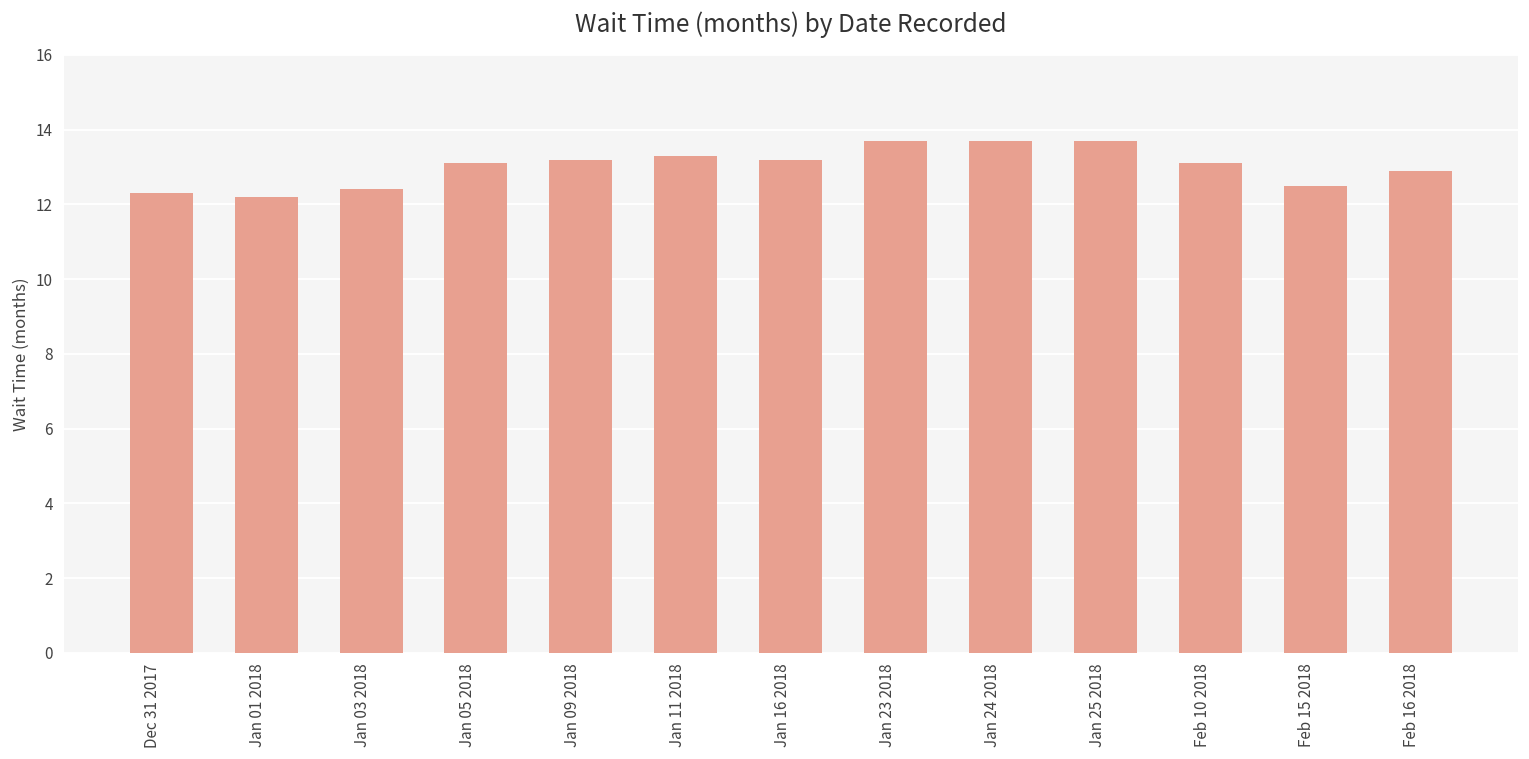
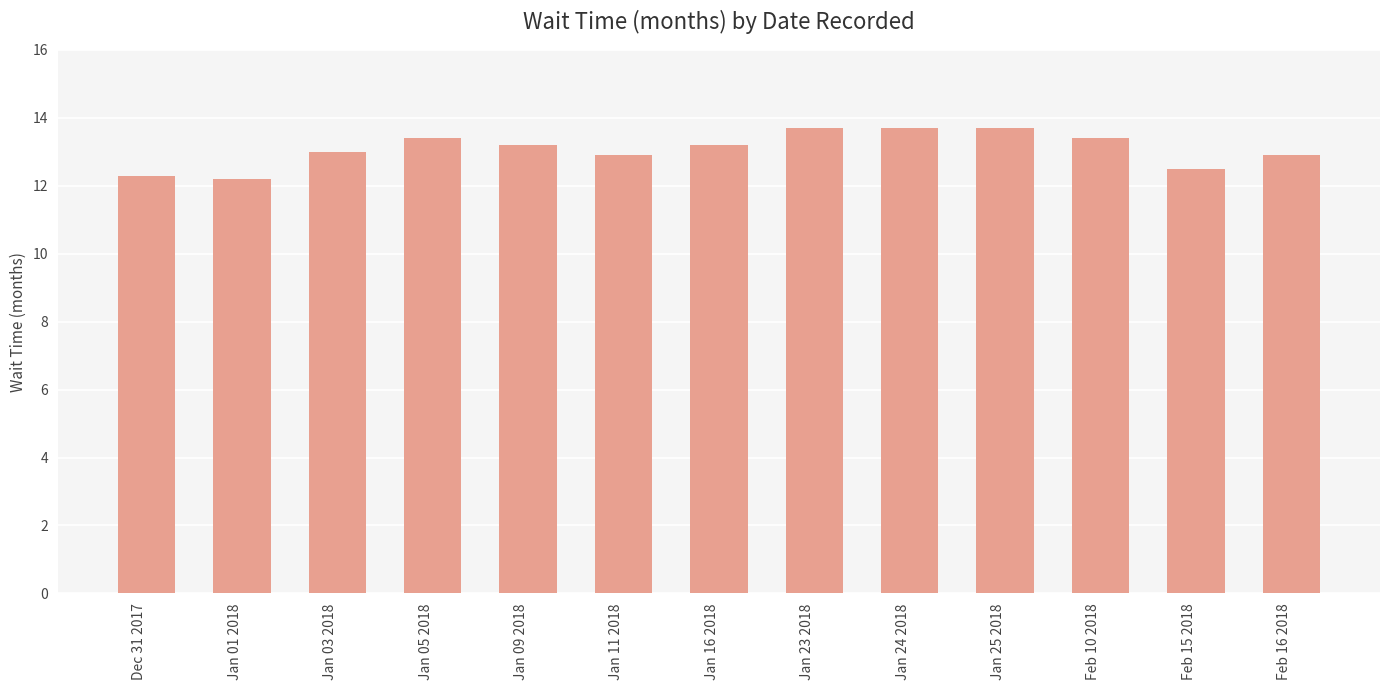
Jan 03 2018: 12.4 -> 13.0
Jan 05 2018: 13.1 -> 13.4
Jan 11 2018: 13.3 -> 12.9
Feb 10 2018: 13.1 -> 13.4
